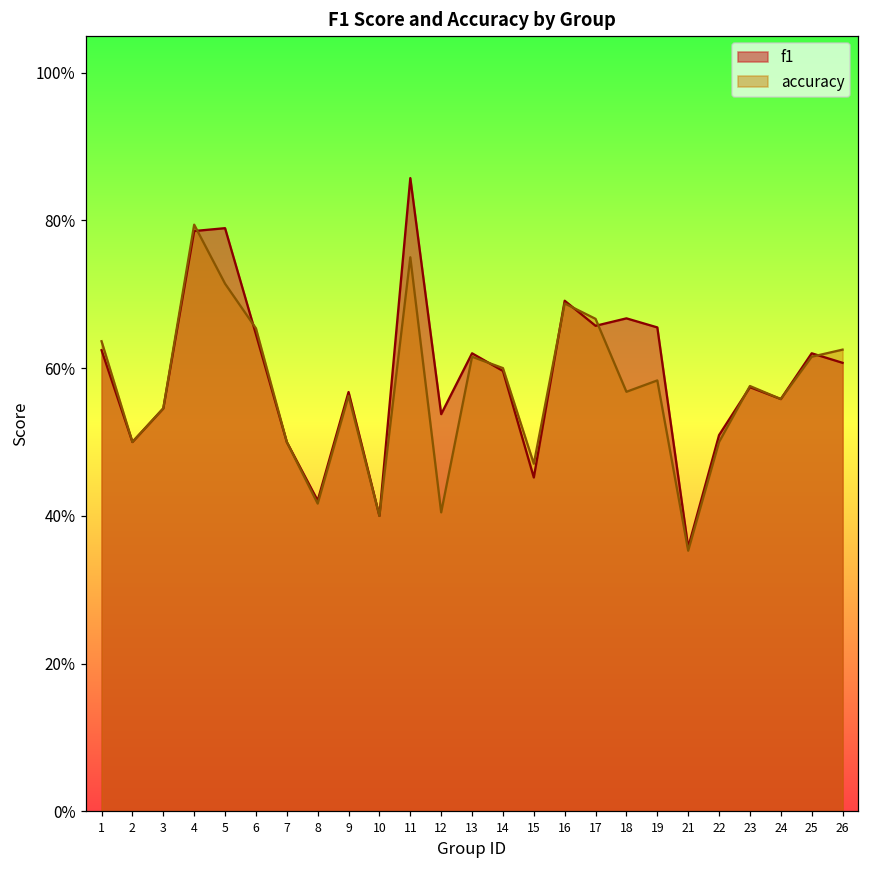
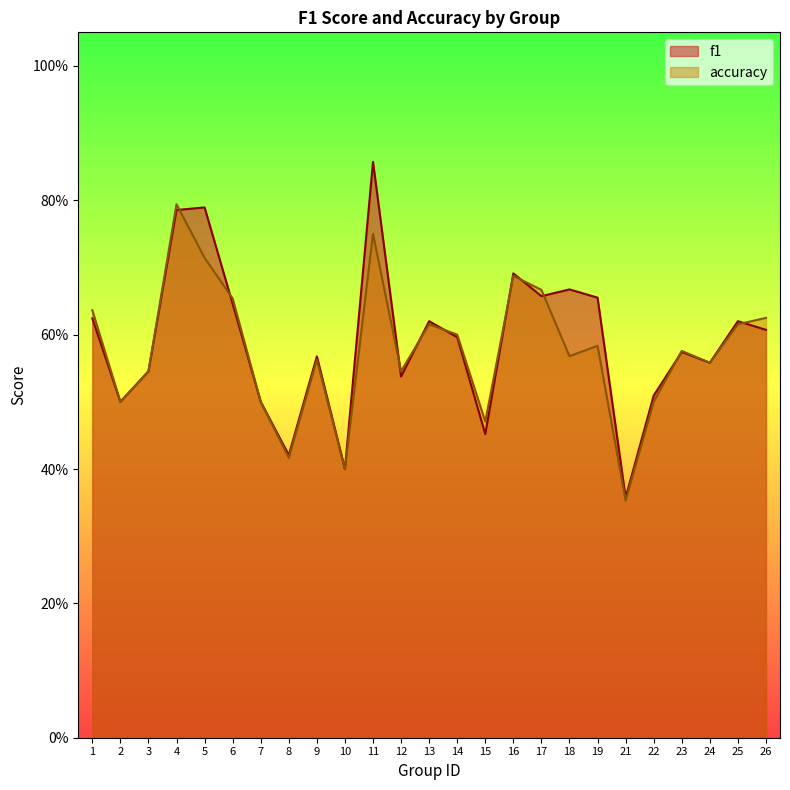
accuracy, 12: 40% -> 55%
